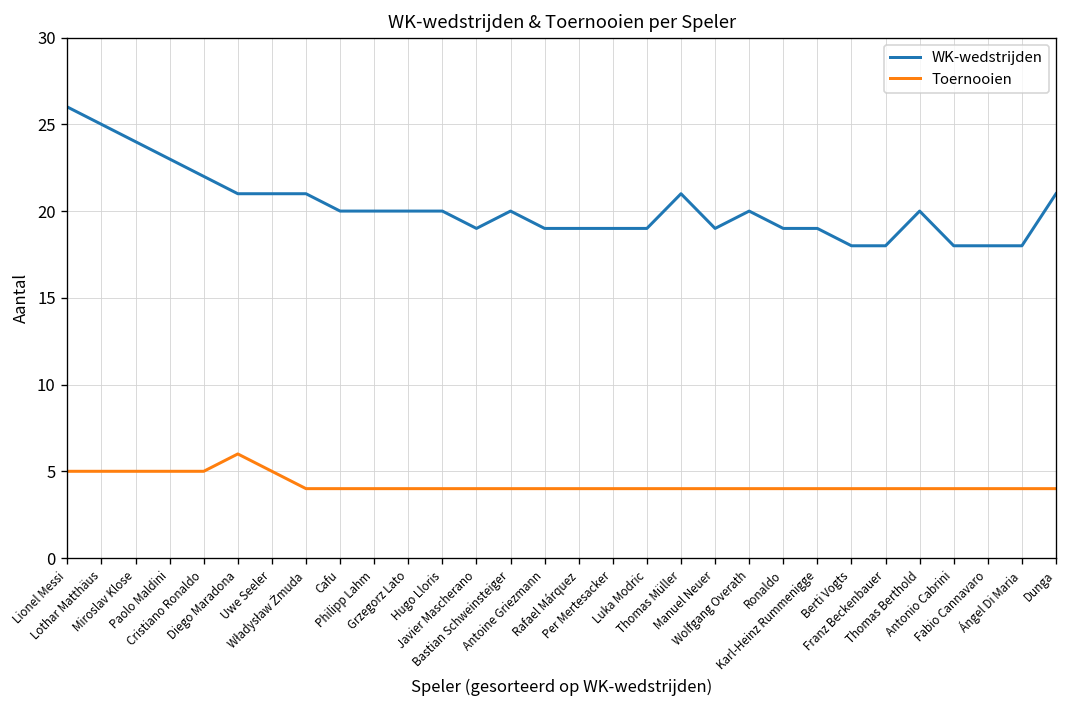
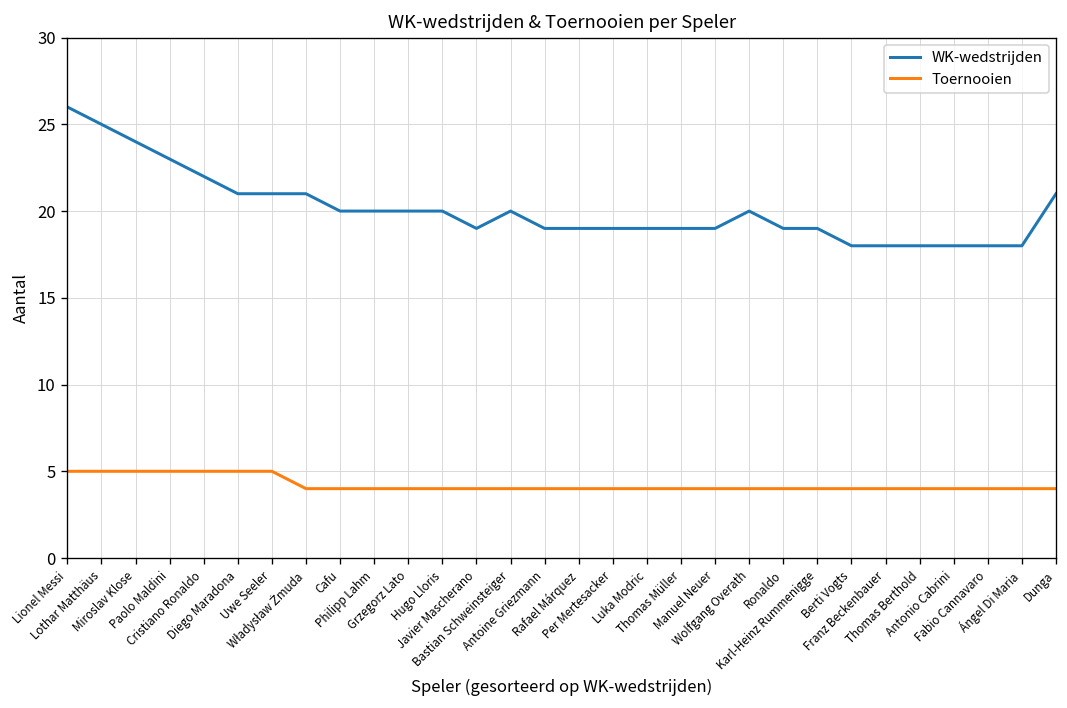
Toernooien, Diego Maradona: 6 -> 5
WK-wedstrijden, Thomas Müller: 21 -> 19
WK-wedstrijden, Thomas Berthold: 20 -> 18
